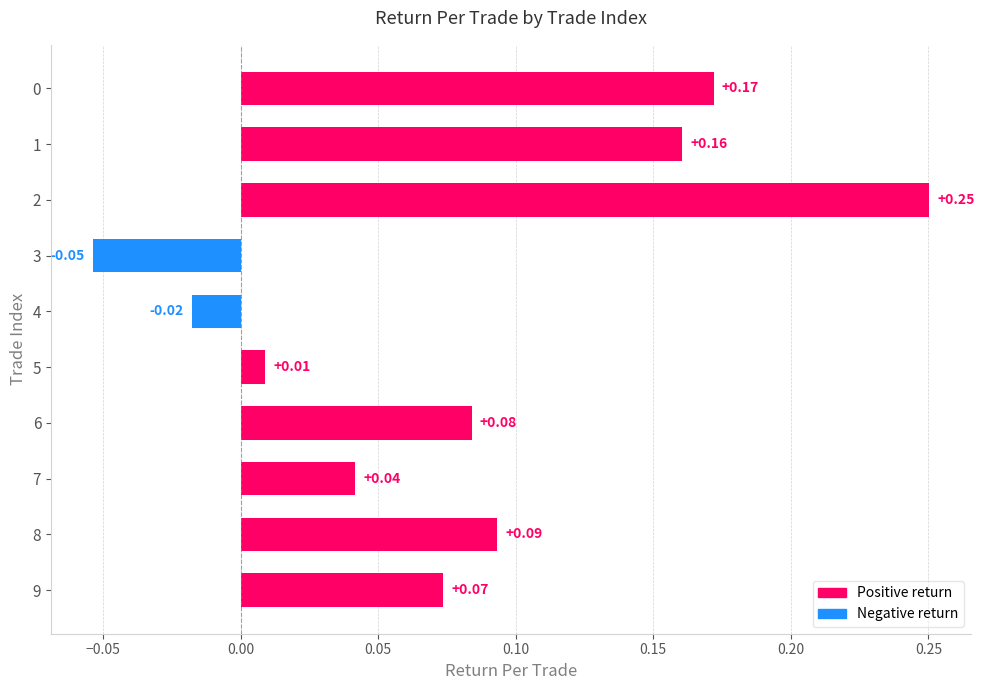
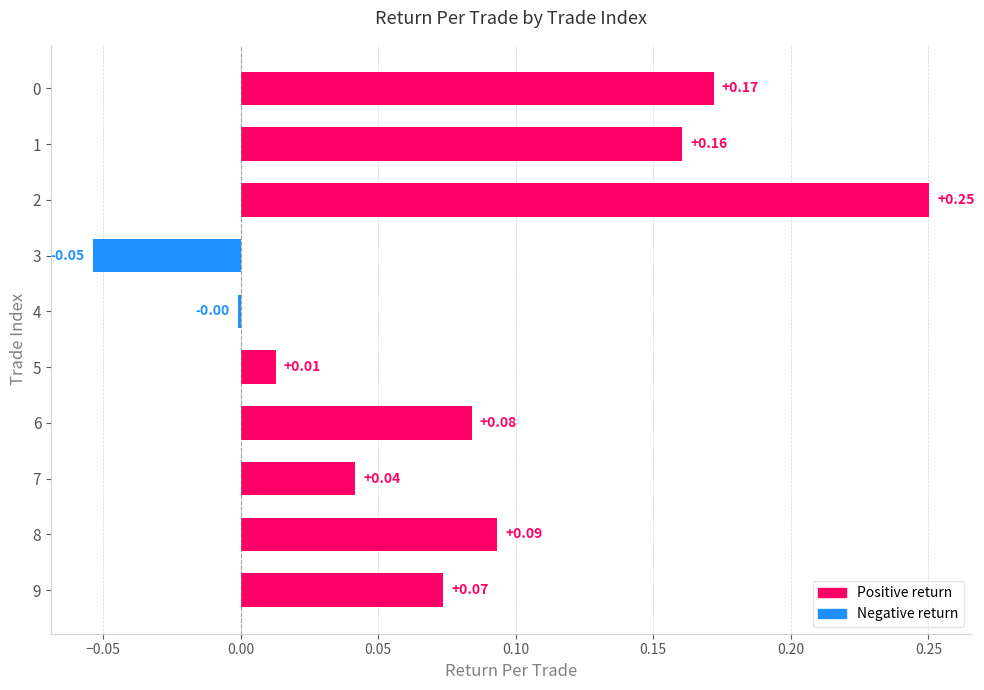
4: -0.02 -> -0.00
5: 0.009 -> 0.013
